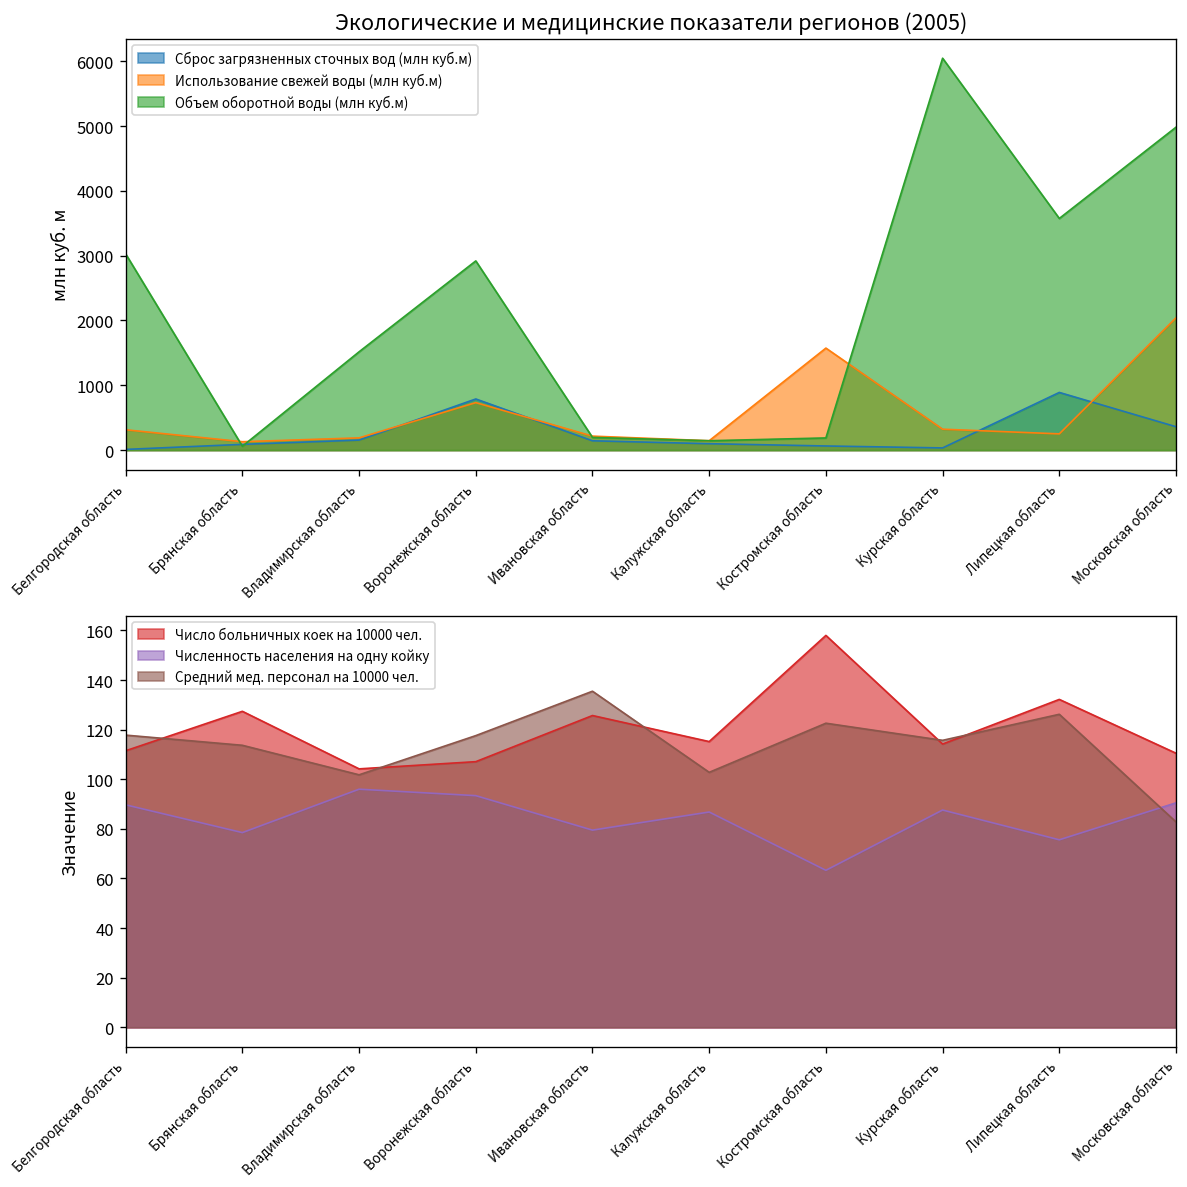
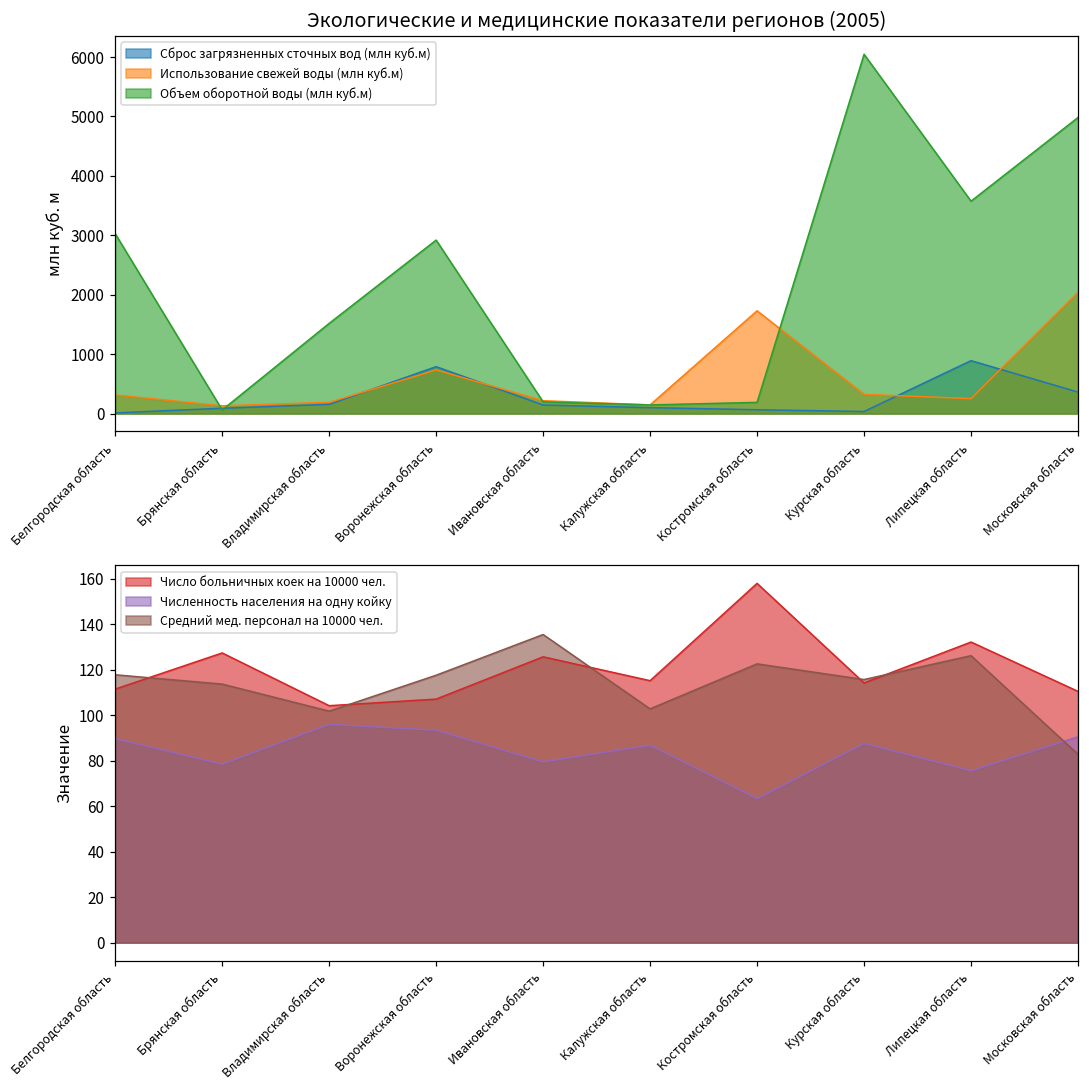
Экологические и медицинские показатели регионов (2005), Использование свежей воды (млн куб.м), Костромская область: 1600 -> 1700
